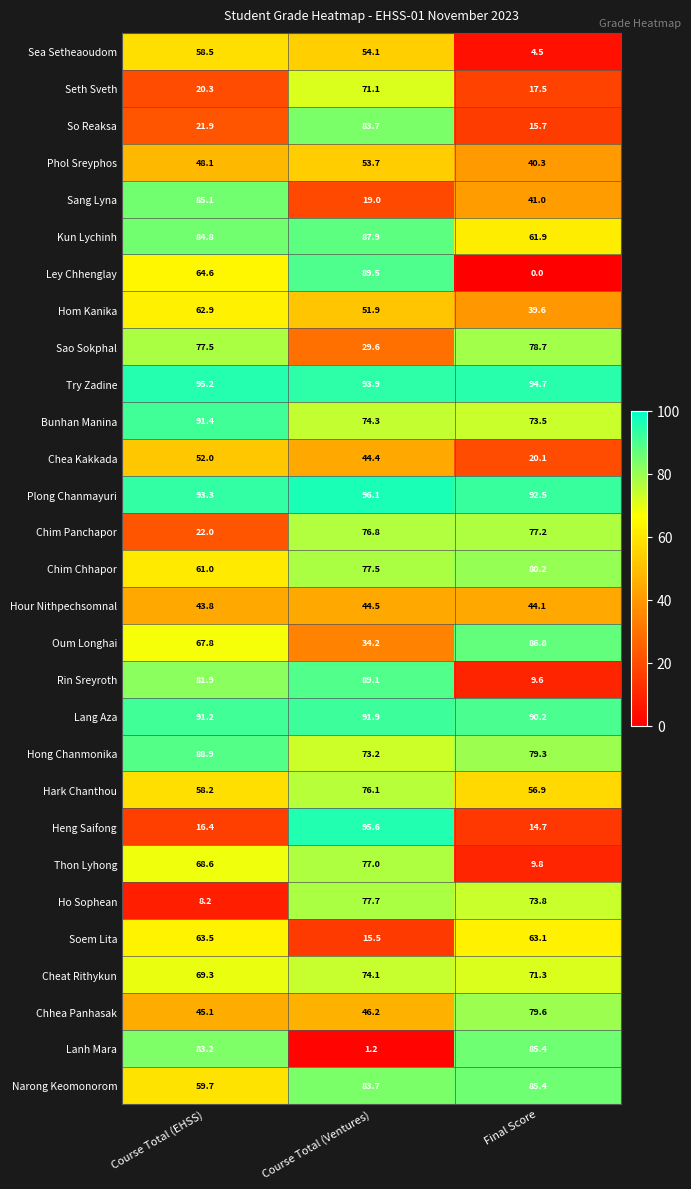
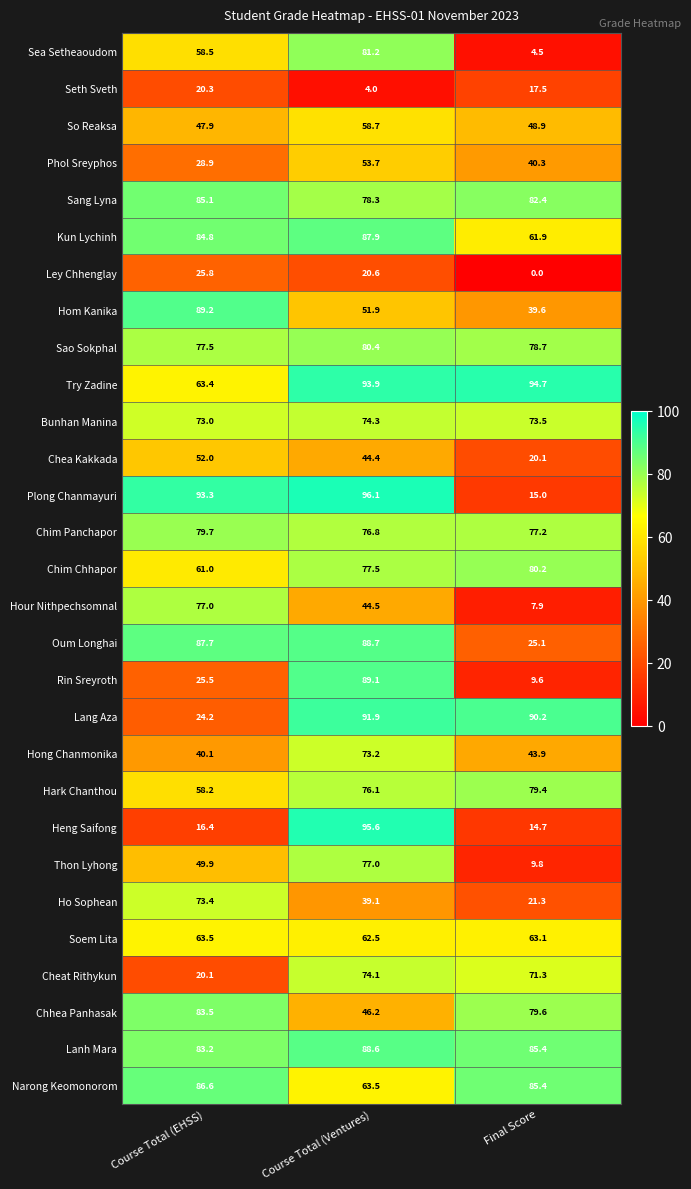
Sea Setheaoudom, Course Total (Ventures): 54.1 -> 81.2
Seth Sveth, Course Total (Ventures): 71.1 -> 4.0
So Reaksa, Course Total (EHSS): 21.9 -> 47.9
So Reaksa, Course Total (Ventures): 83.7 -> 58.7
So Reaksa, Final Score: 15.7 -> 48.9
Phol Sreyphos, Course Total (EHSS): 48.1 -> 28.9
Sang Lyna, Course Total (Ventures): 19.0 -> 78.3
Sang Lyna, Final Score: 41.0 -> 82.4
Ley Chhenglay, Course Total (EHSS): 64.6 -> 25.8
Ley Chhenglay, Course Total (Ventures): 89.5 -> 20.6
Hom Kanika, Course Total (EHSS): 62.9 -> 89.2
Sao Sokphal, Course Total (Ventures): 29.6 -> 80.4
Try Zadine, Course Total (EHSS): 95.2 -> 63.4
Bunhan Manina, Course Total (EHSS): 91.4 -> 73.0
Plong Chanmayuri, Final Score: 92.5 -> 15.0
Chim Panchapor, Course Total (EHSS): 22.0 -> 79.7
Hour Nithpechsomnal, Course Total (EHSS): 43.8 -> 77.0
Hour Nithpechsomnal, Final Score: 44.1 -> 7.9
Oum Longhai, Course Total (EHSS): 67.8 -> 87.7
Oum Longhai, Course Total (Ventures): 34.2 -> 88.7
Oum Longhai, Final Score: 86.8 -> 25.1
Rin Sreyroth, Course Total (EHSS): 81.9 -> 25.5
Lang Aza, Course Total (EHSS): 91.2 -> 24.2
Hong Chanmonika, Course Total (EHSS): 88.9 -> 40.1
Hong Chanmonika, Final Score: 79.3 -> 43.9
Hark Chanthou, Final Score: 56.9 -> 79.4
Thon Lyhong, Course Total (EHSS): 68.6 -> 49.9
Ho Sophean, Course Total (EHSS): 8.2 -> 73.4
Ho Sophean, Course Total (Ventures): 77.7 -> 39.1
Ho Sophean, Final Score: 73.8 -> 21.3
Soem Lita, Course Total (Ventures): 15.5 -> 62.5
Cheat Rithykun, Course Total (EHSS): 69.3 -> 20.1
Chhea Panhasak, Course Total (EHSS): 45.1 -> 83.5
Lanh Mara, Course Total (Ventures): 1.2 -> 88.6
Narong Keomonorom, Course Total (EHSS): 59.7 -> 86.6
Narong Keomonorom, Course Total (Ventures): 83.7 -> 63.5
